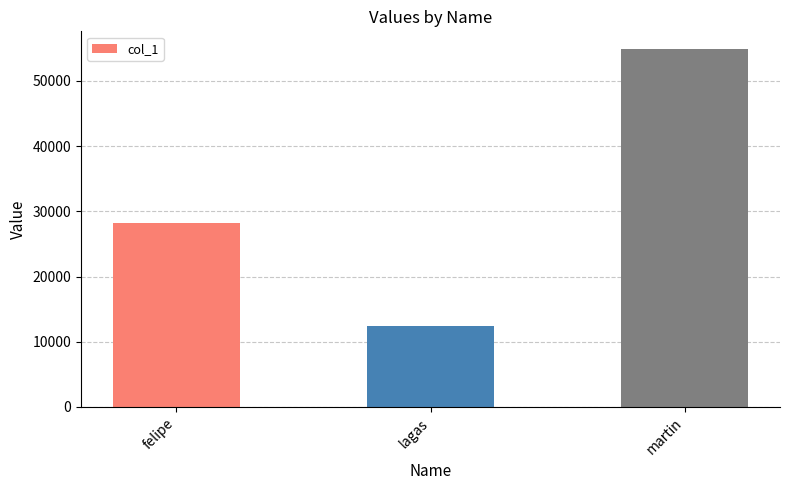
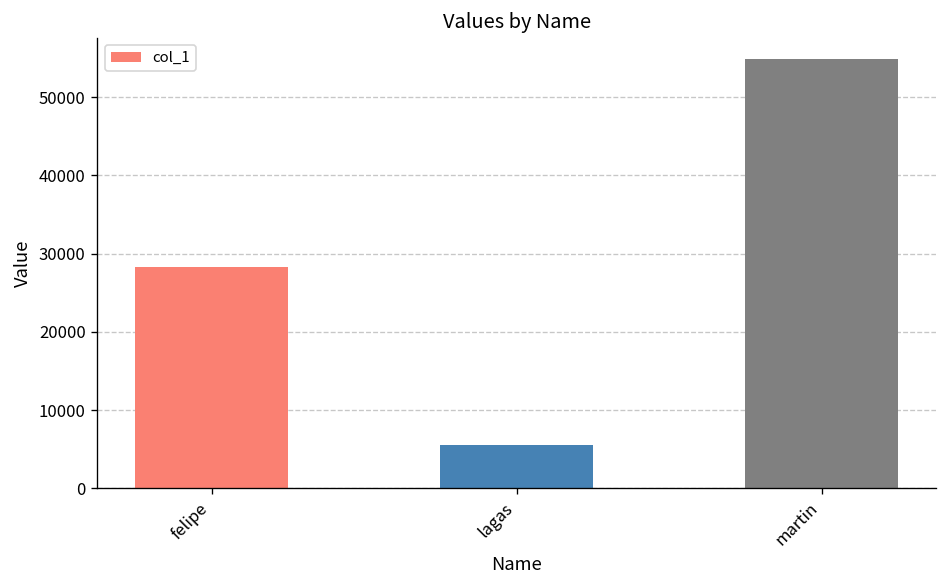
lagas: 12000 -> 6000
